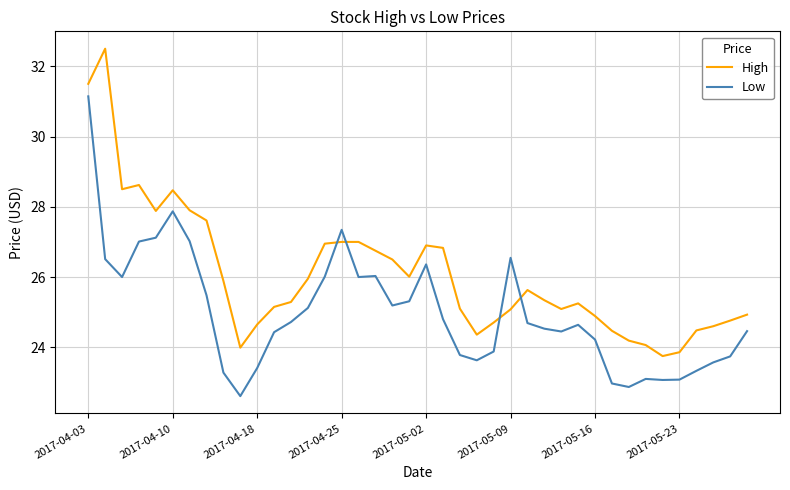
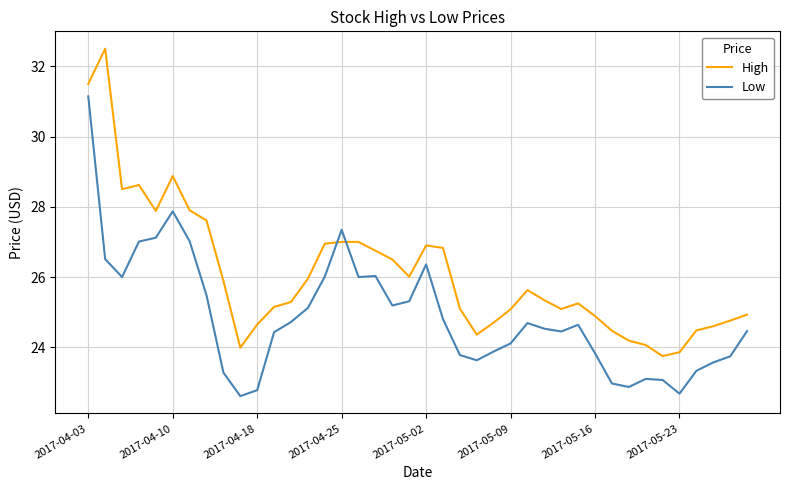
High, 2017-04-10: 28.5 -> 28.9
Low, 2017-04-18: 23.4 -> 22.8
Low, 2017-05-09: 26.5 -> 24.1
Low, 2017-05-16: 24.2 -> 23.8
Low, 2017-05-23: 23.1 -> 22.7
